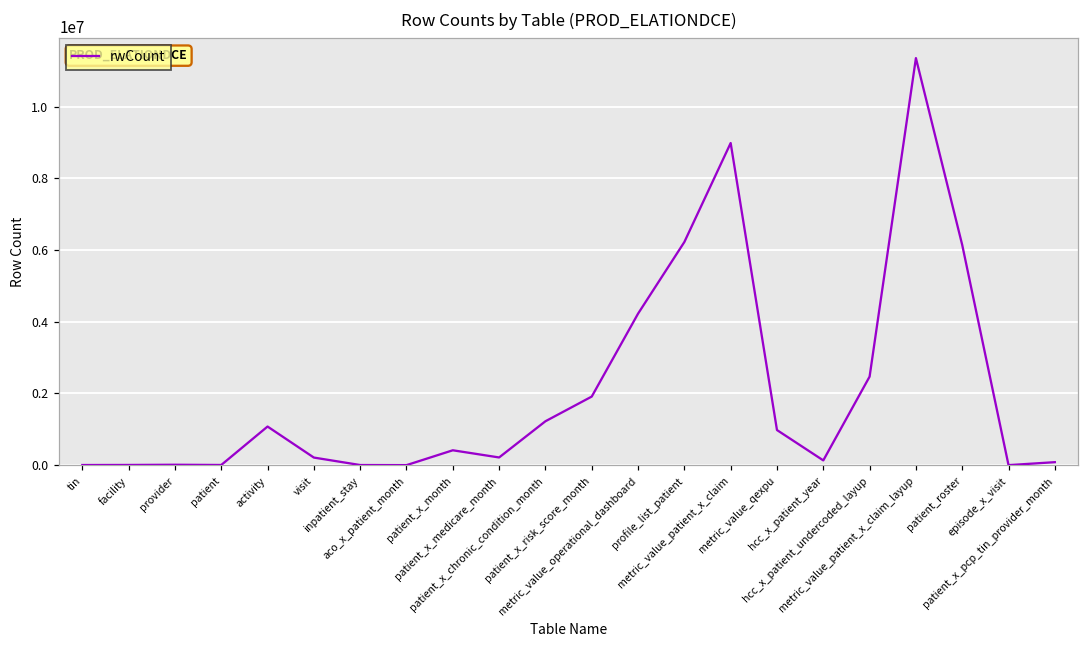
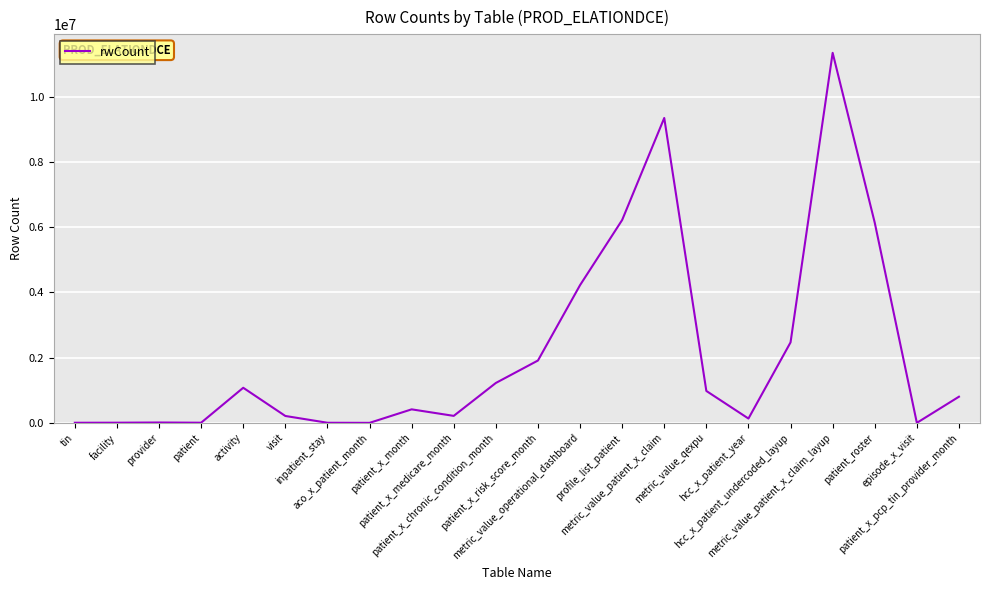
metric_value_patient_x_claim: 9000000 -> 9400000
patient_x_pcp_tin_provider_month: 100000 -> 800000
